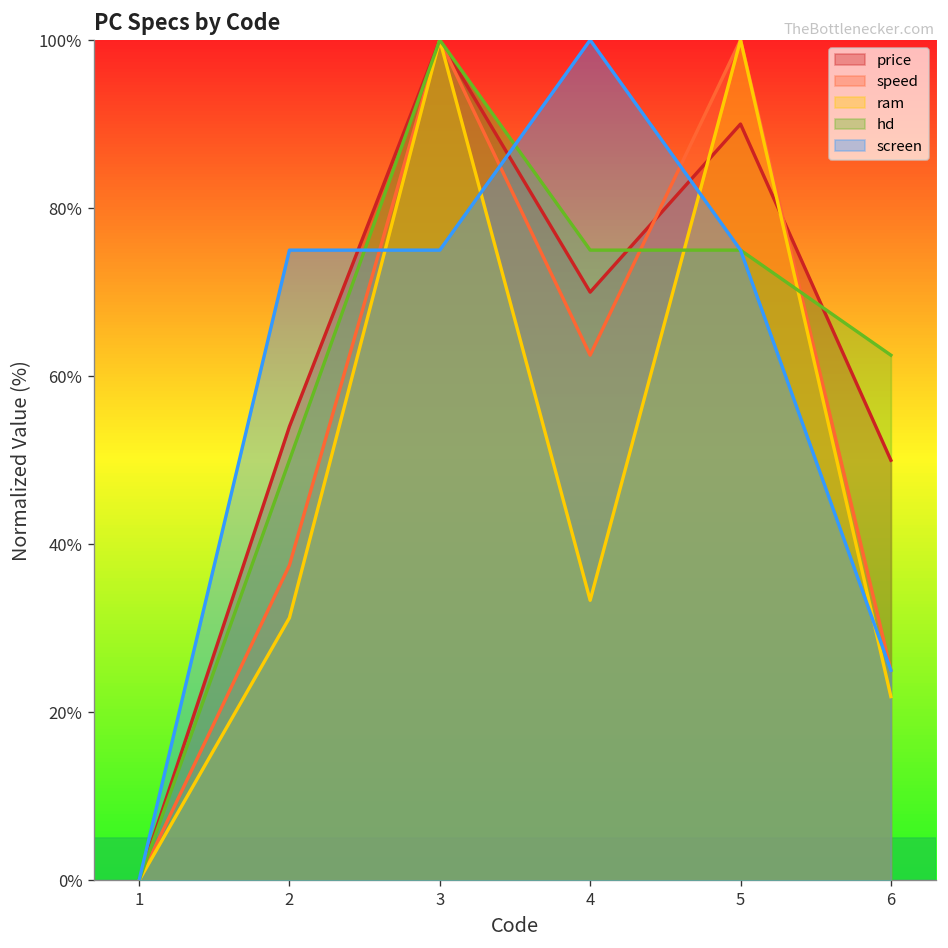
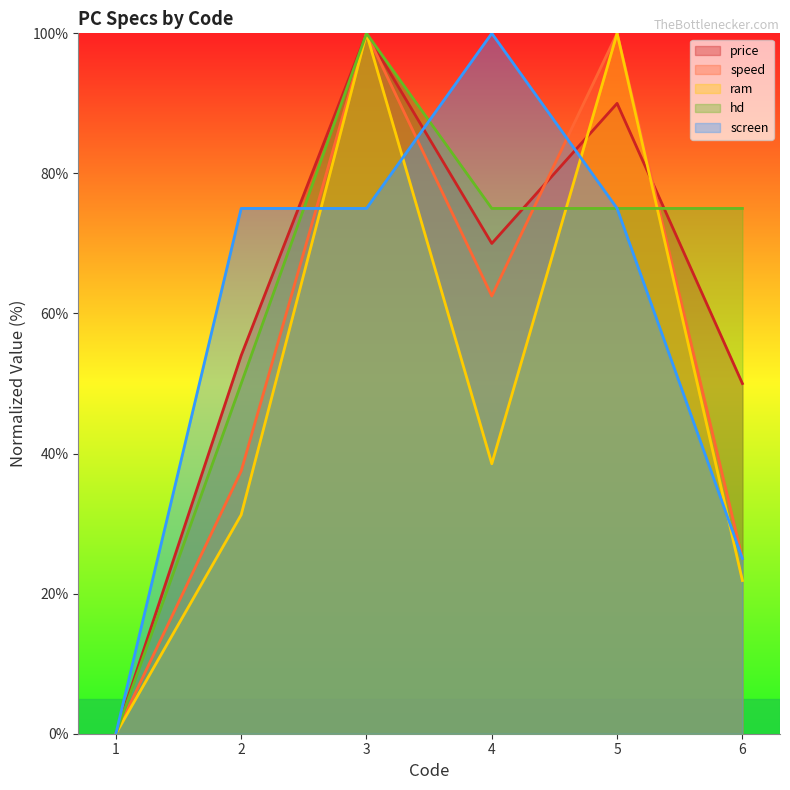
ram, 4: 33% -> 39%
hd, 6: 63% -> 75%
